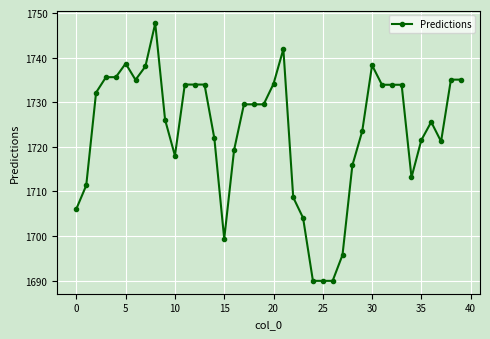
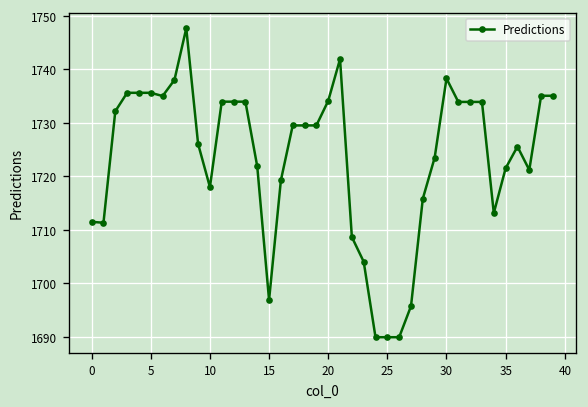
0: 1706 -> 1712
5: 1739 -> 1736
15: 1699 -> 1697
